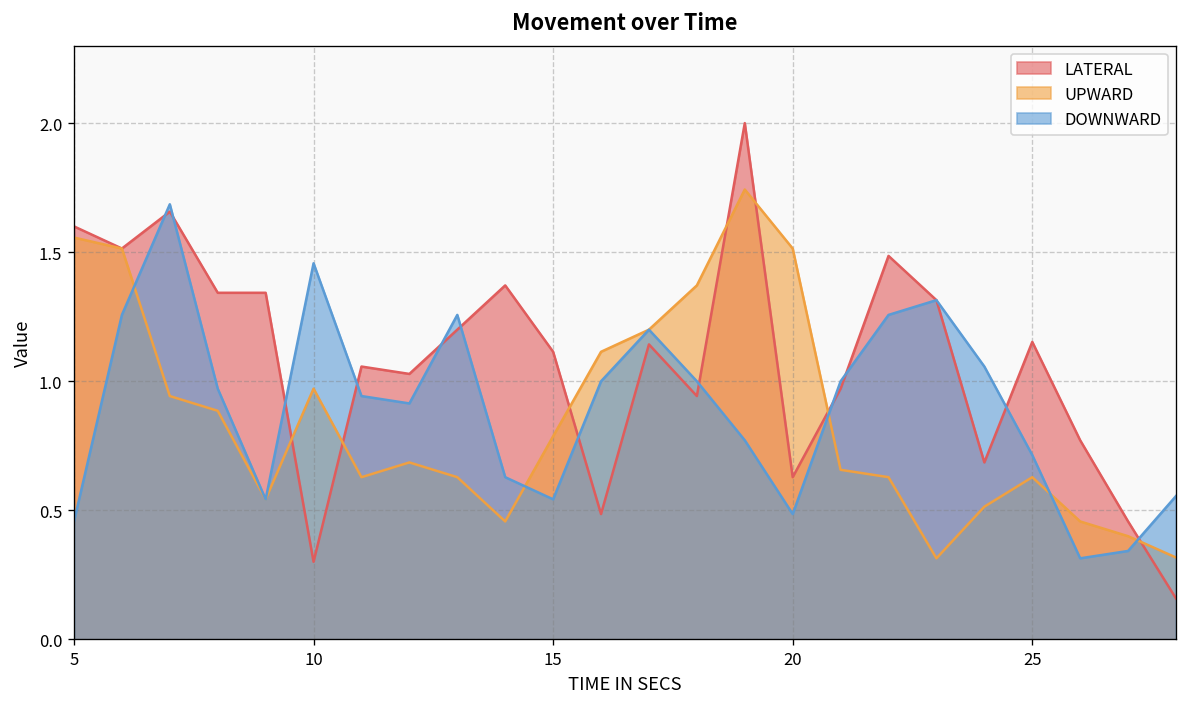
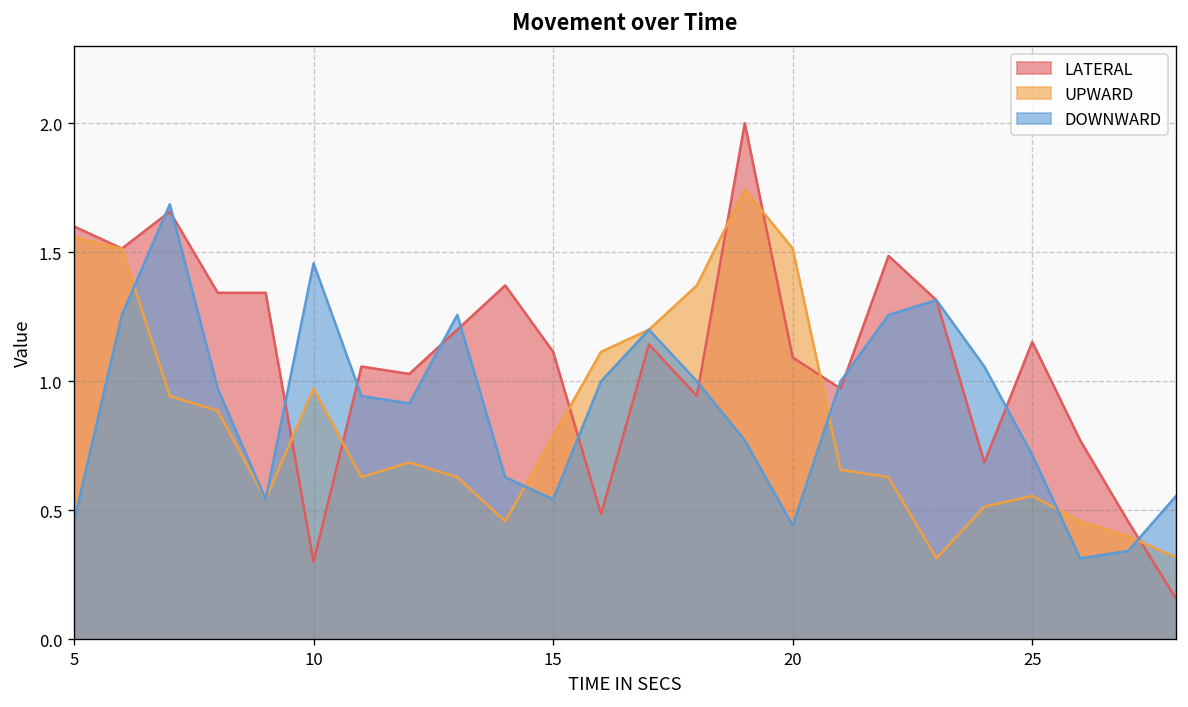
LATERAL, 20: 0.63 -> 1.09
DOWNWARD, 20: 0.49 -> 0.44
UPWARD, 25: 0.63 -> 0.56
